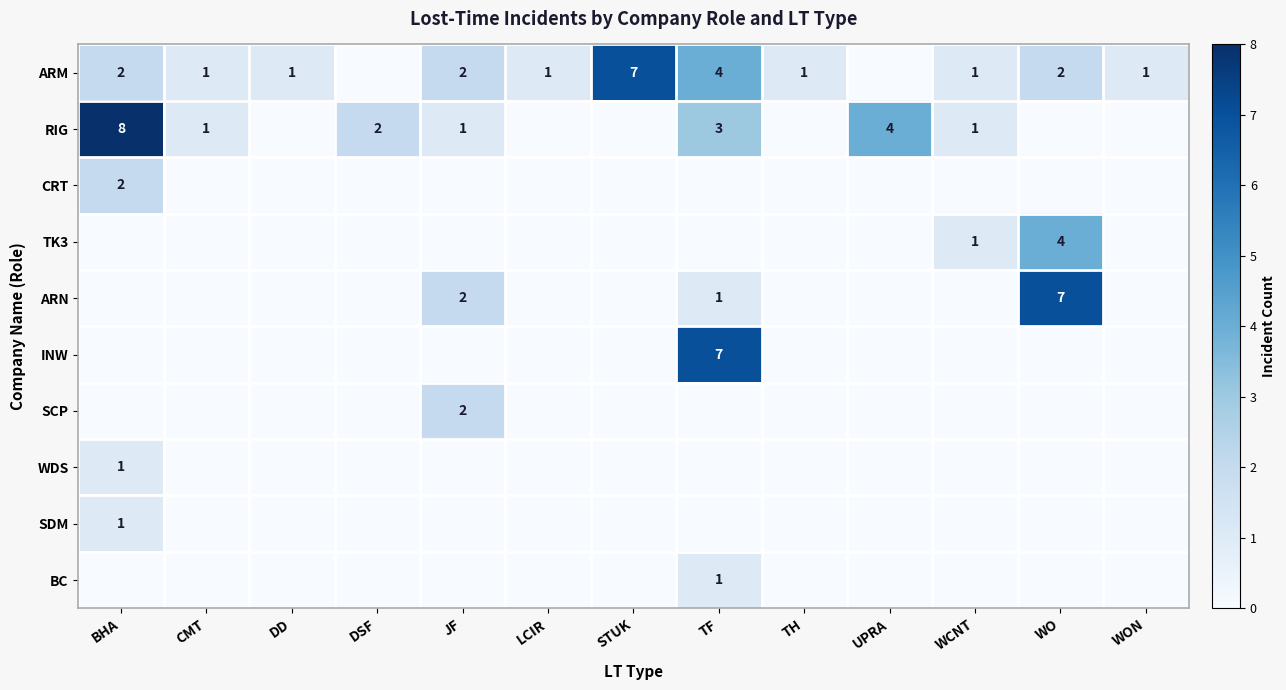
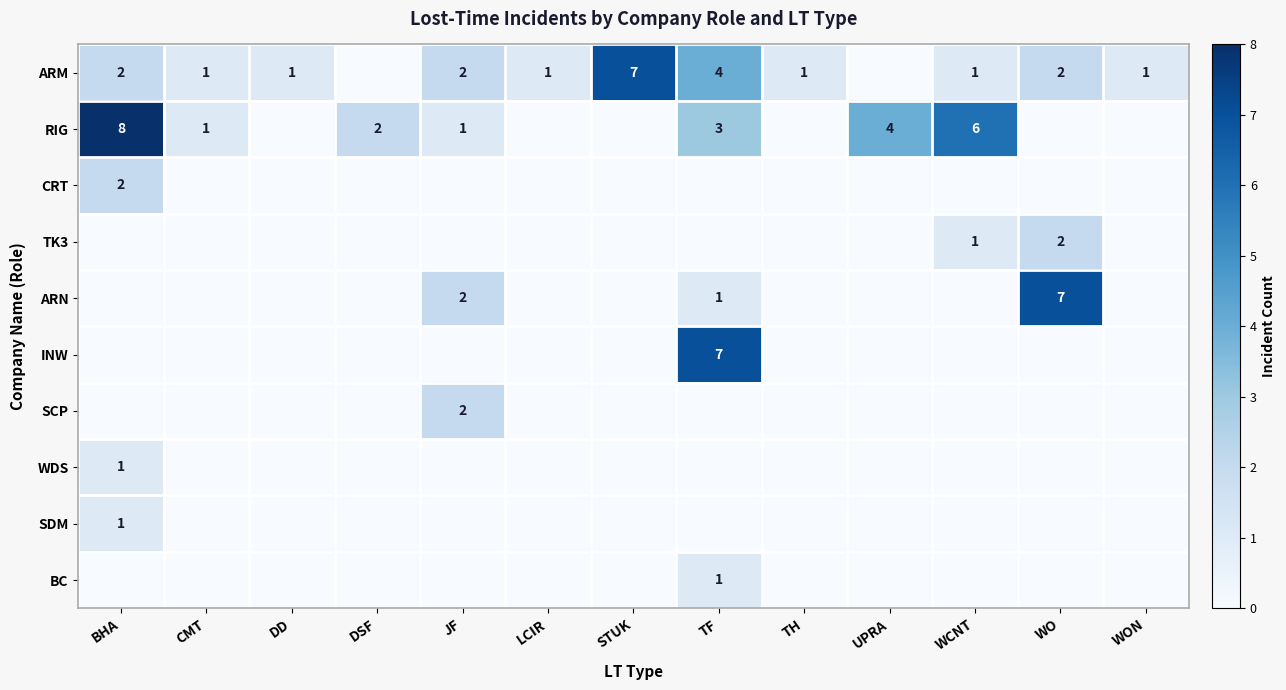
RIG, WCNT: 1 -> 6
TK3, WO: 4 -> 2
